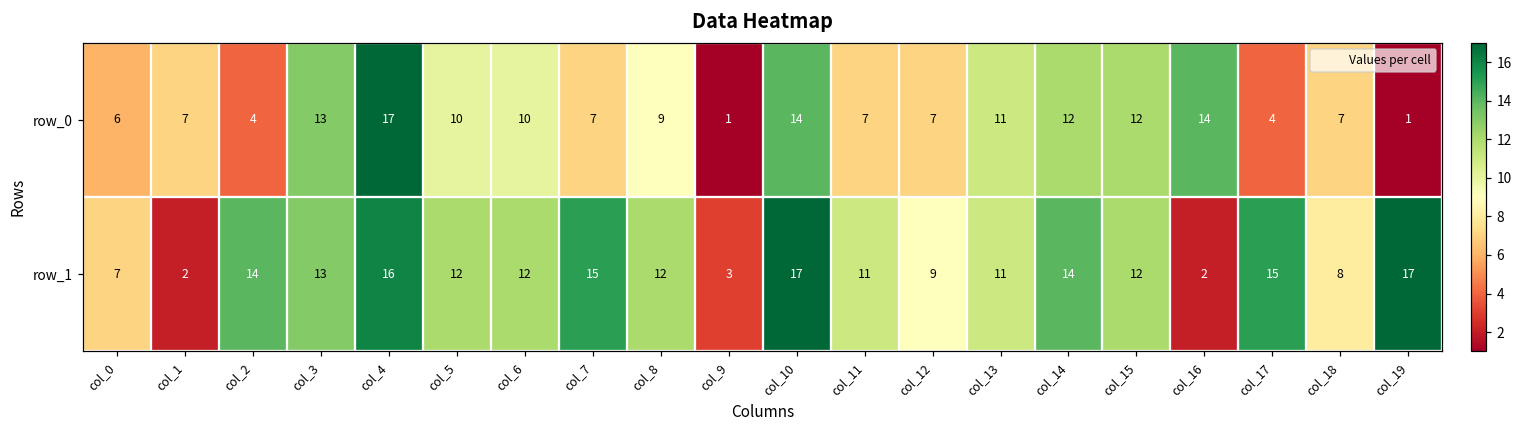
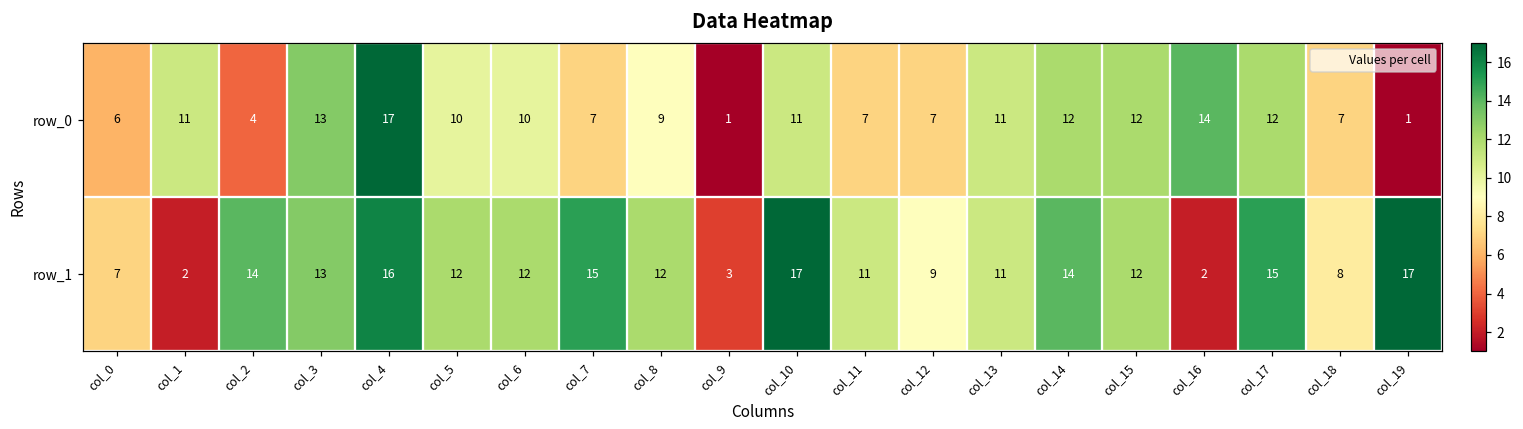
row_0, col_1: 7 -> 11
row_0, col_10: 14 -> 11
row_0, col_17: 4 -> 12
